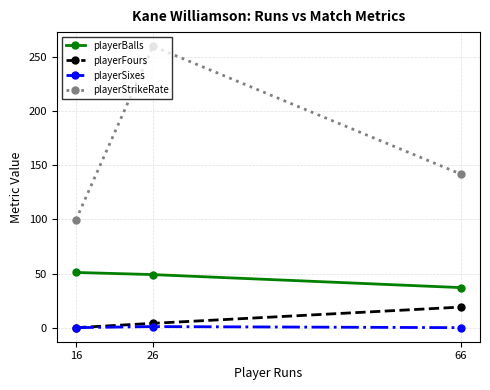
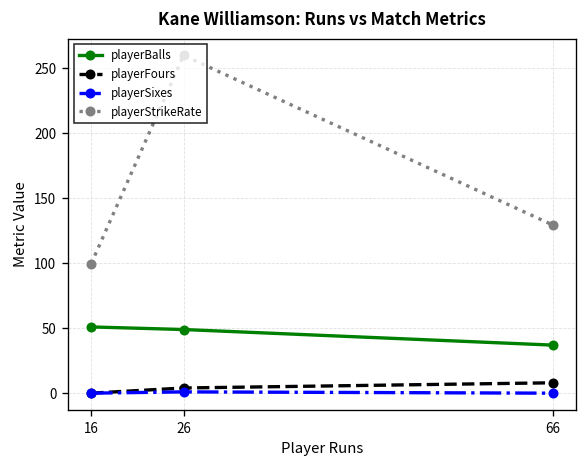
playerFours, 66: 19 -> 8
playerStrikeRate, 66: 142 -> 129
